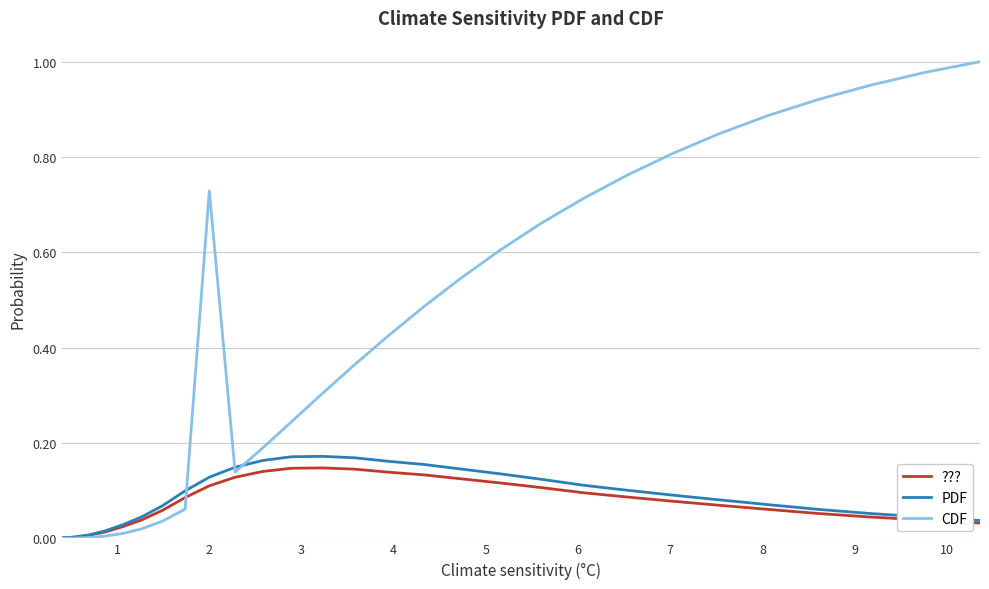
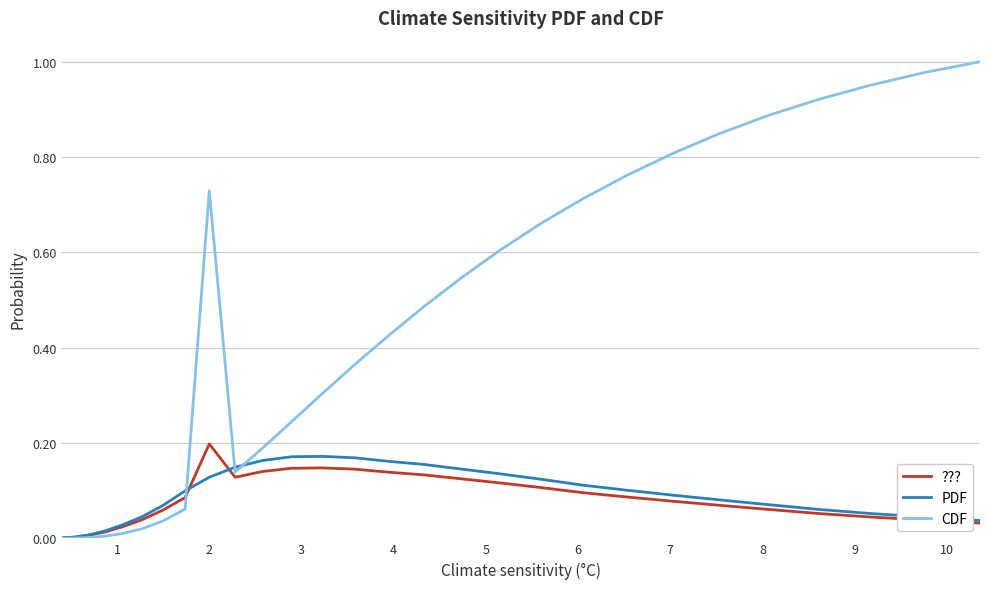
???, 2: 0.11 -> 0.20
